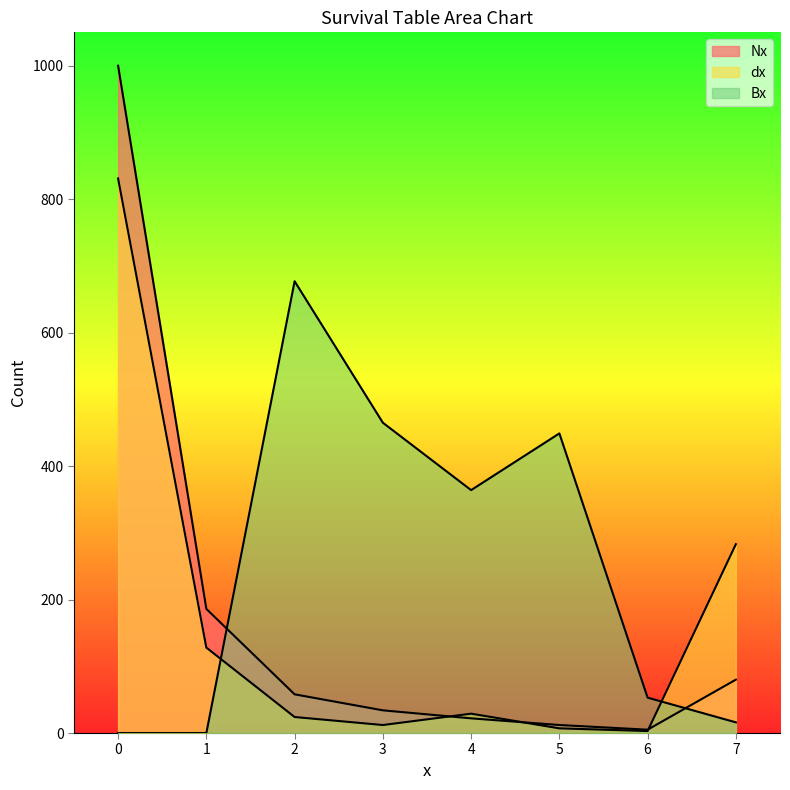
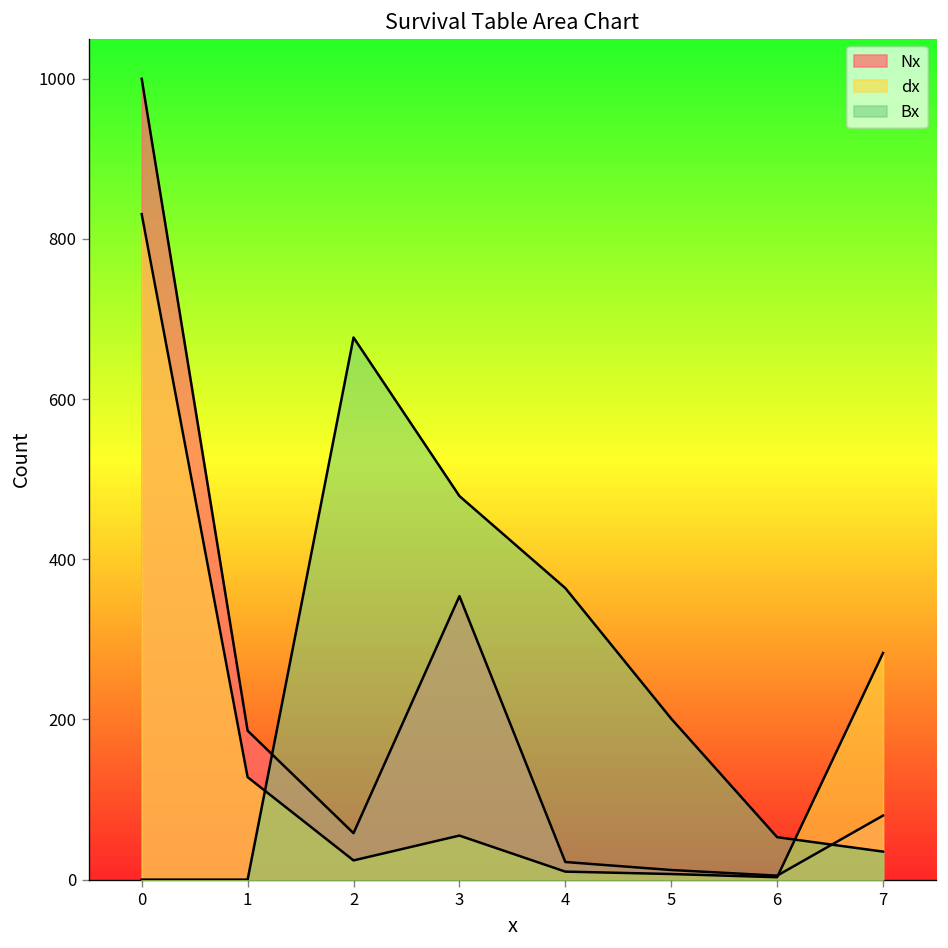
Nx, 3: 30 -> 350
dx, 3: 10 -> 60
Bx, 3: 470 -> 480
dx, 4: 30 -> 10
Bx, 5: 450 -> 200
Bx, 7: 20 -> 40
